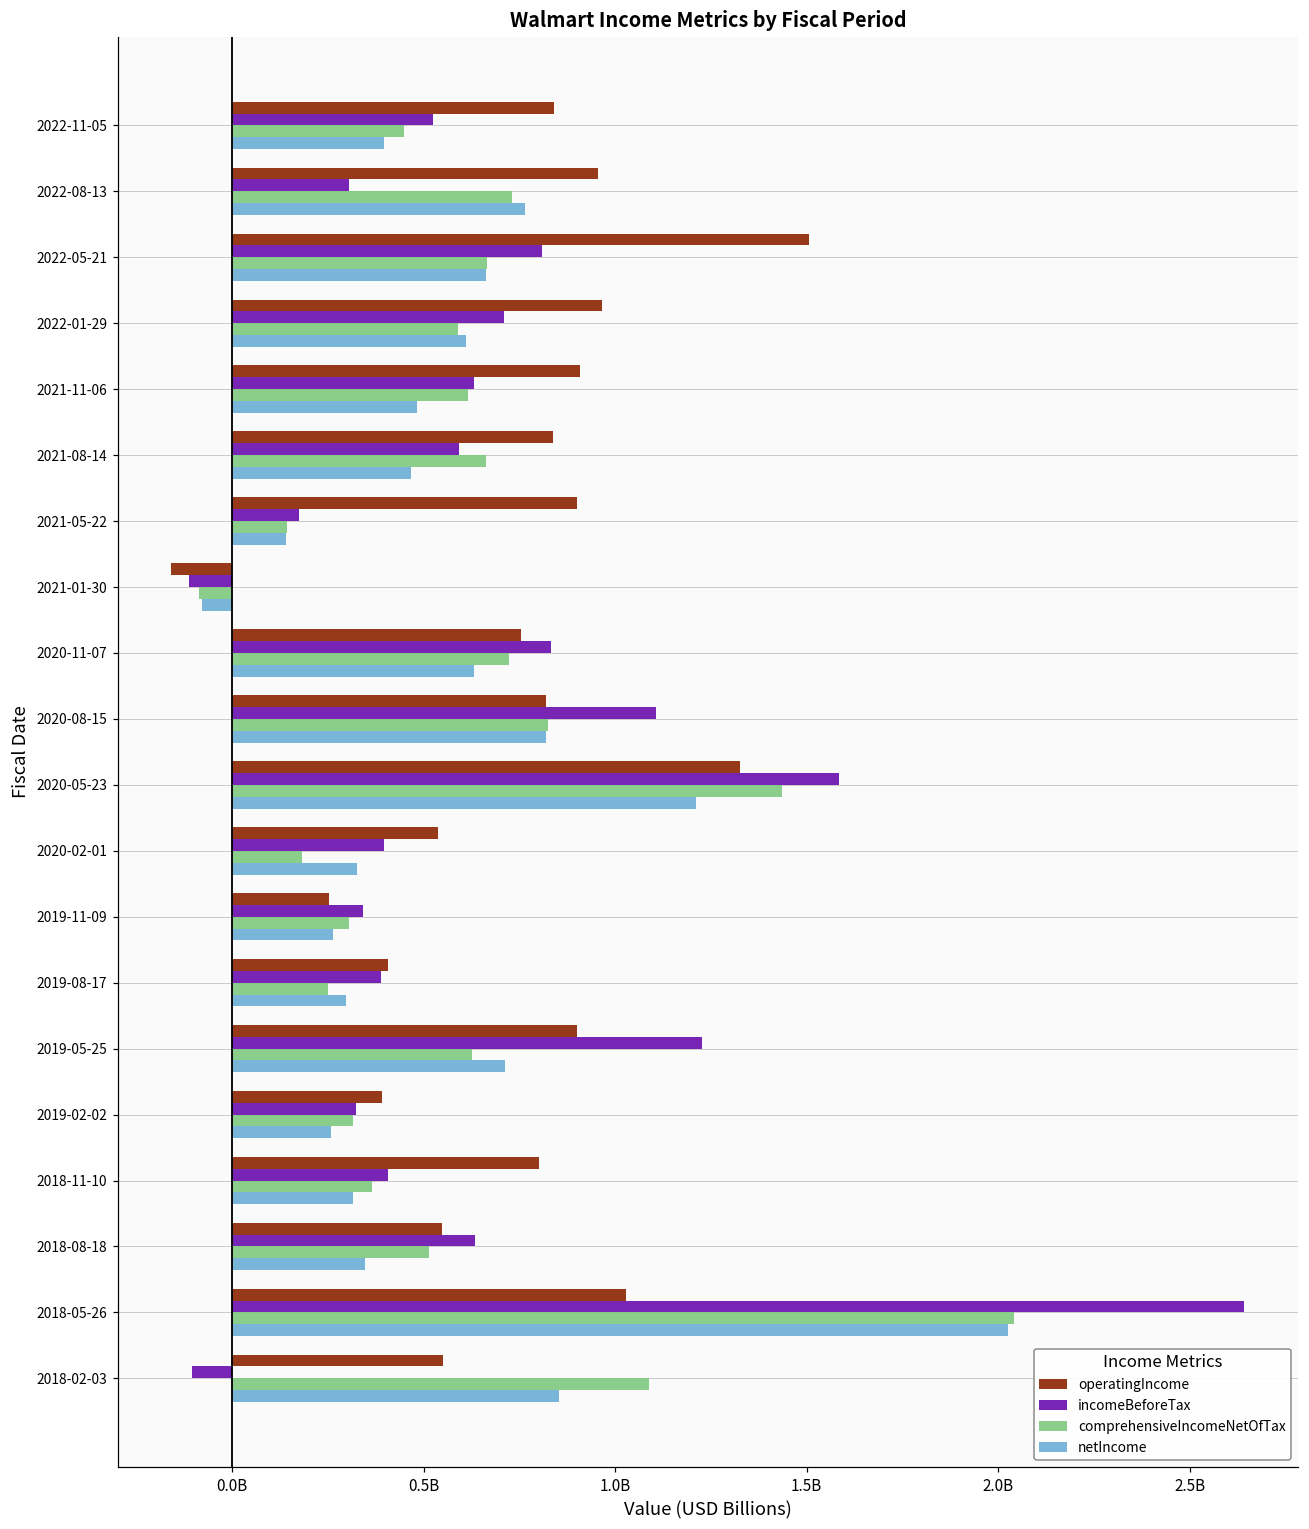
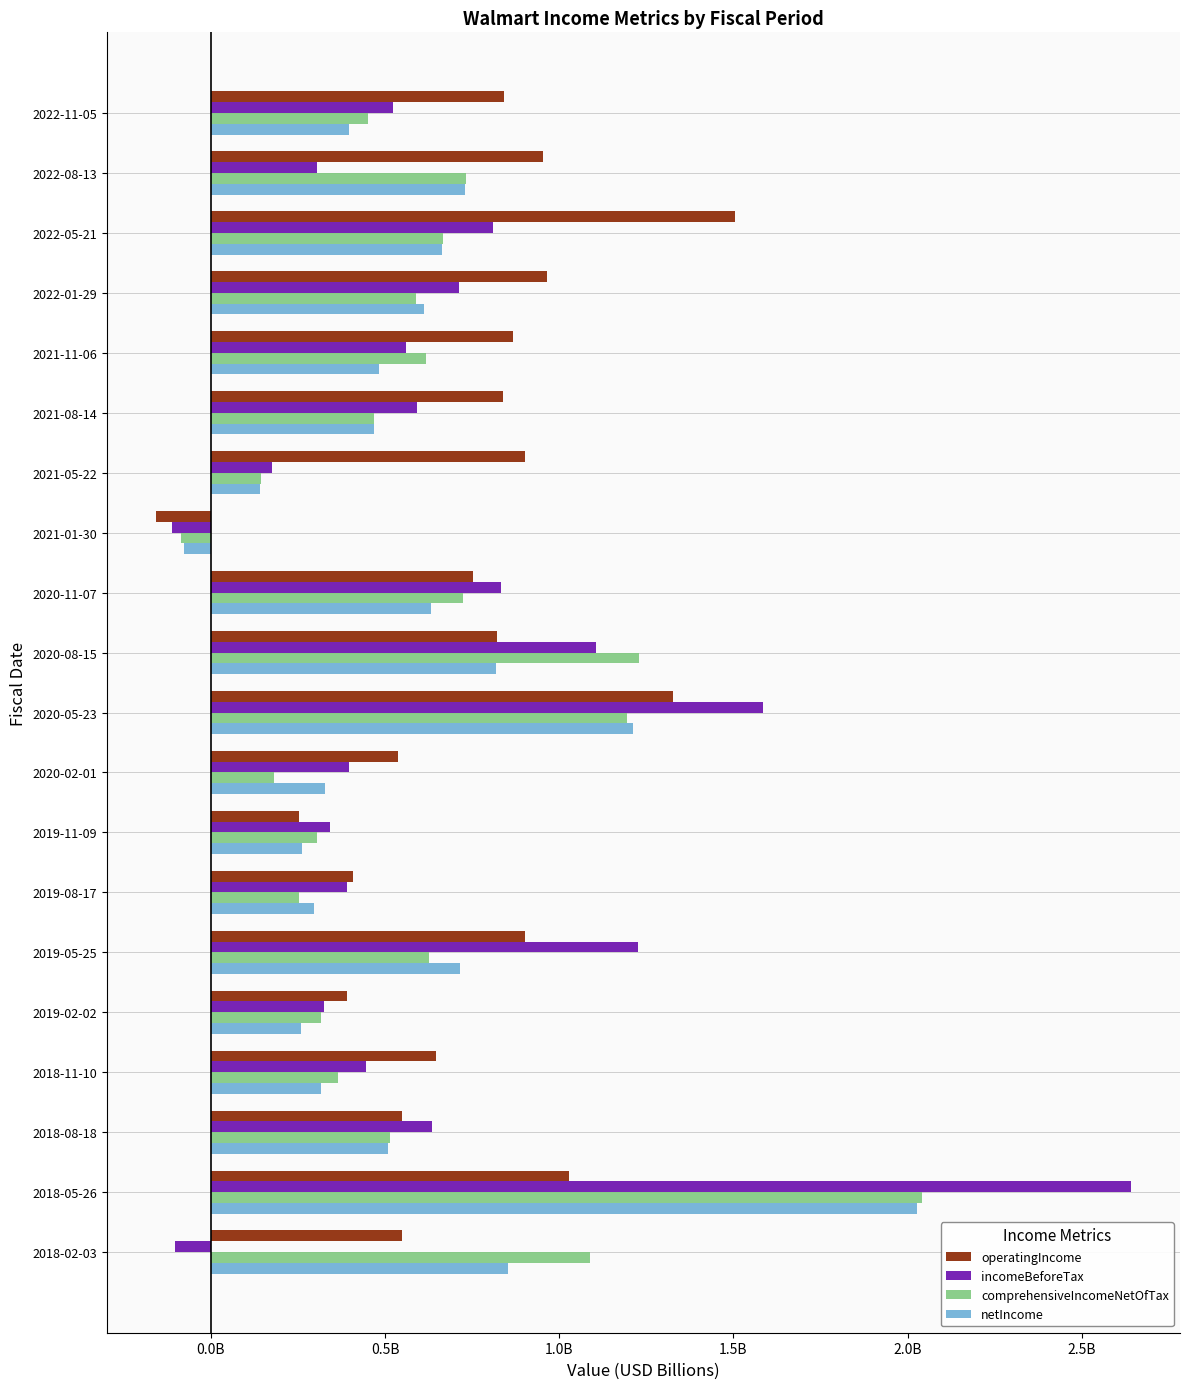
netIncome, 2022-08-13: 770000000 -> 730000000
operatingIncome, 2021-11-06: 910000000 -> 870000000
incomeBeforeTax, 2021-11-06: 630000000 -> 560000000
comprehensiveIncomeNetOfTax, 2021-08-14: 660000000 -> 470000000
comprehensiveIncomeNetOfTax, 2020-08-15: 830000000 -> 1230000000
comprehensiveIncomeNetOfTax, 2020-05-23: 1440000000 -> 1190000000
operatingIncome, 2018-11-10: 800000000 -> 650000000
incomeBeforeTax, 2018-11-10: 410000000 -> 450000000
netIncome, 2018-08-18: 350000000 -> 510000000
